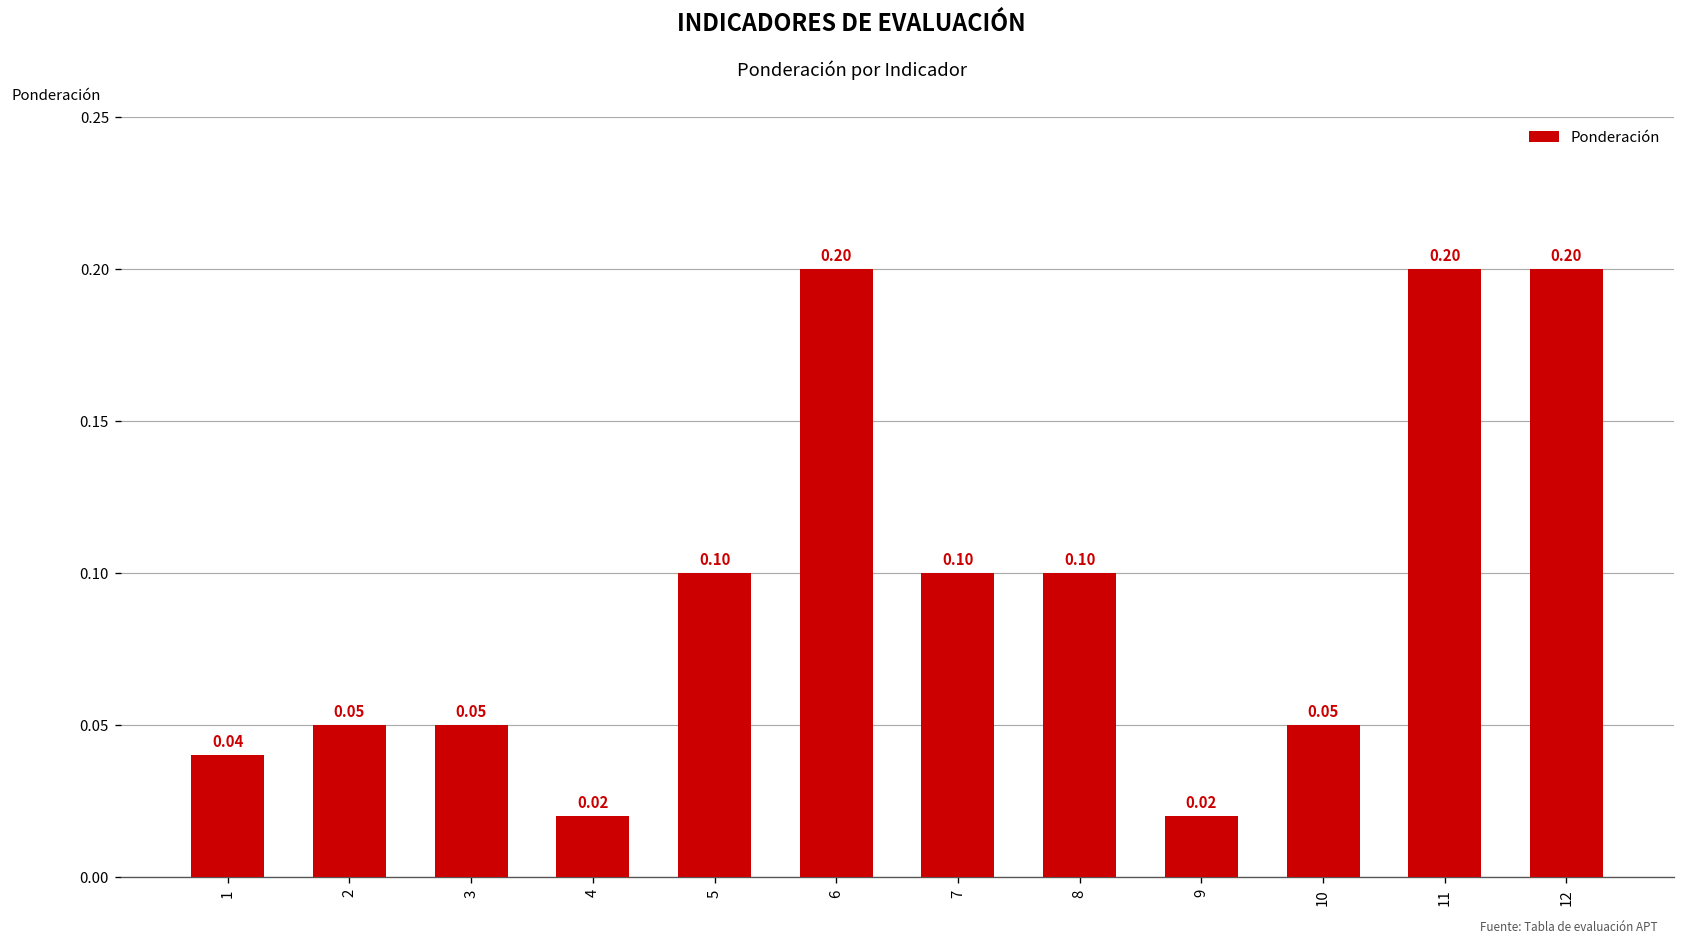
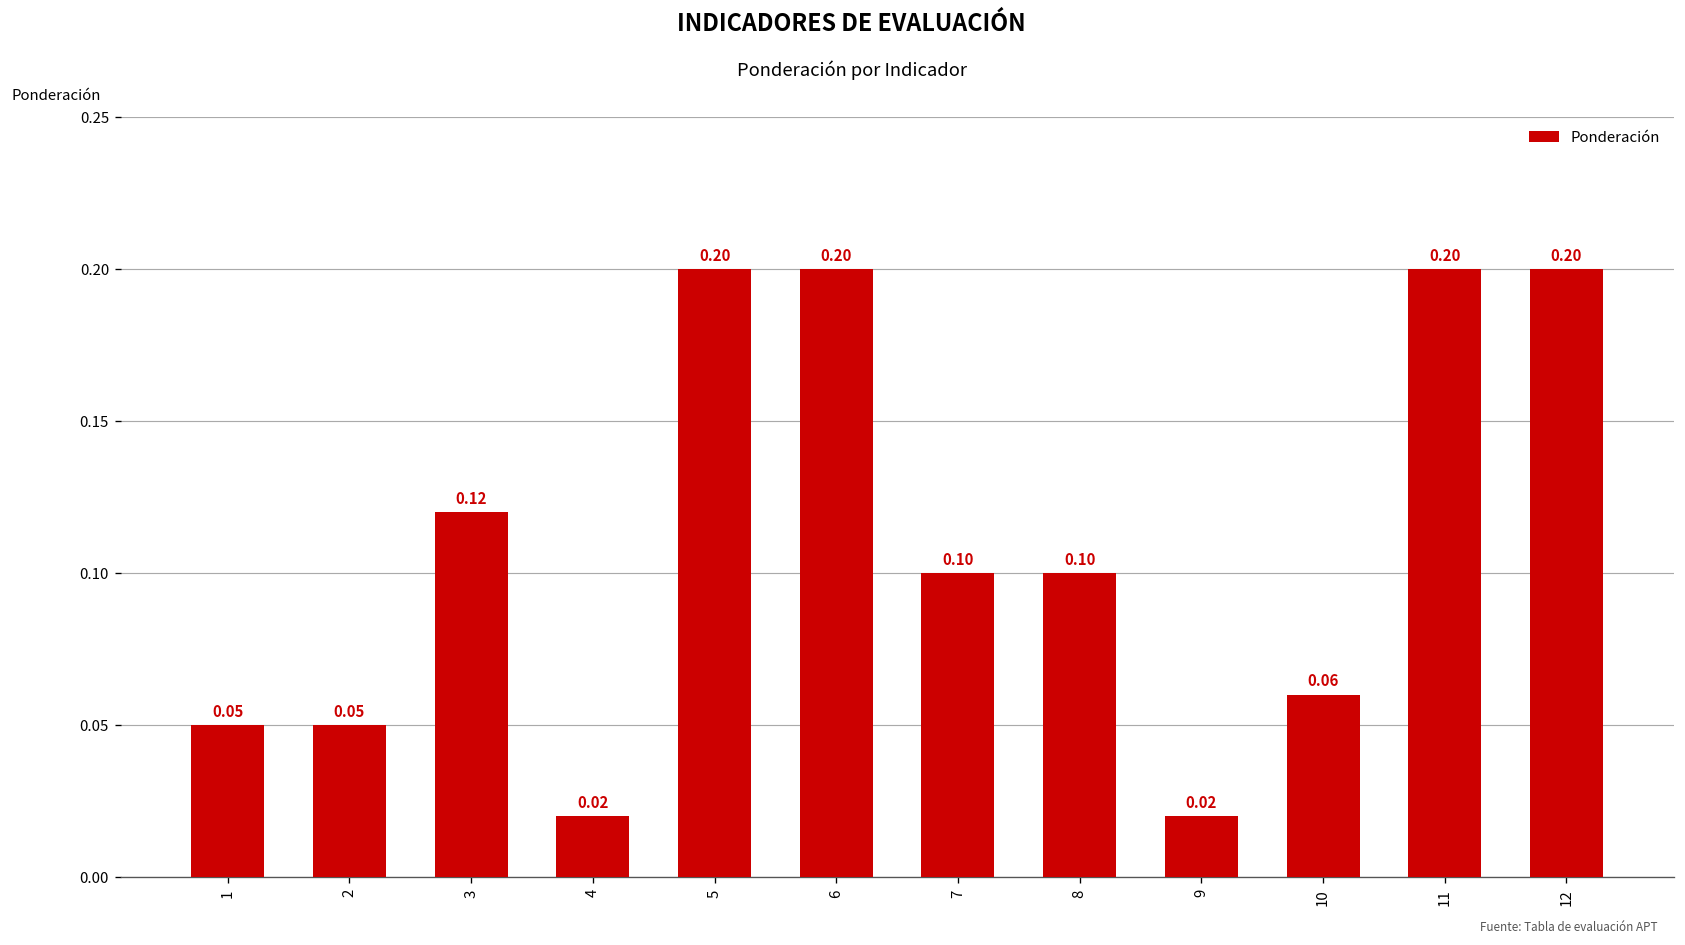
1: 0.04 -> 0.05
3: 0.05 -> 0.12
5: 0.10 -> 0.20
10: 0.05 -> 0.06
